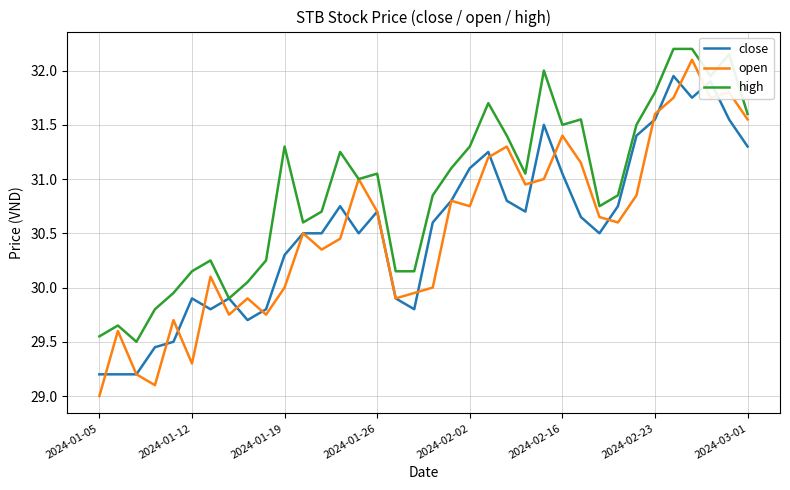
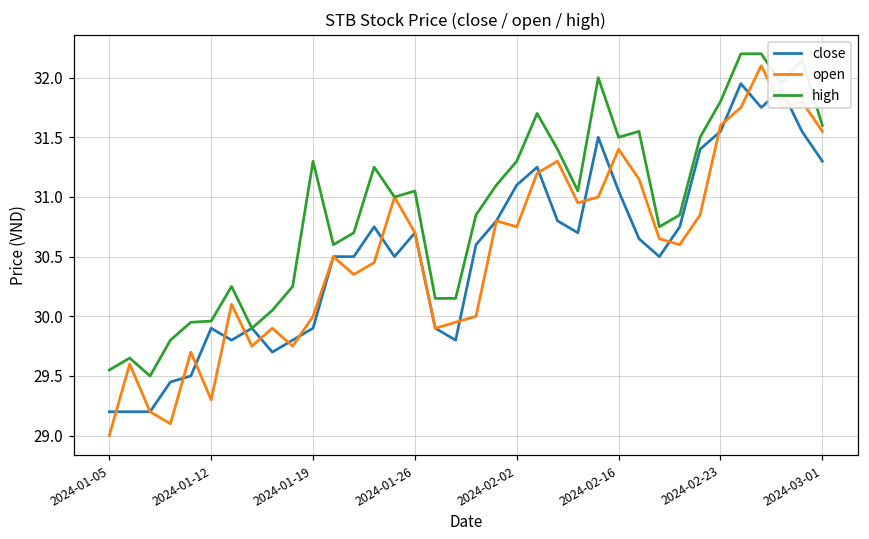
high, 2024-01-12: 30.15 -> 29.96
close, 2024-01-19: 30.3 -> 29.9
